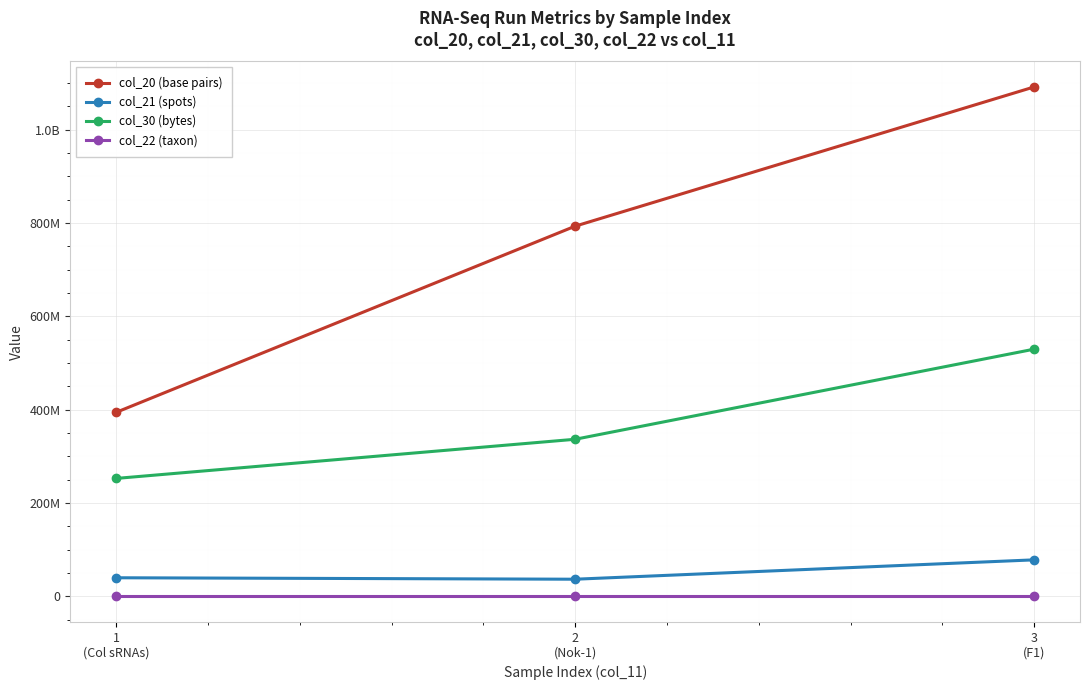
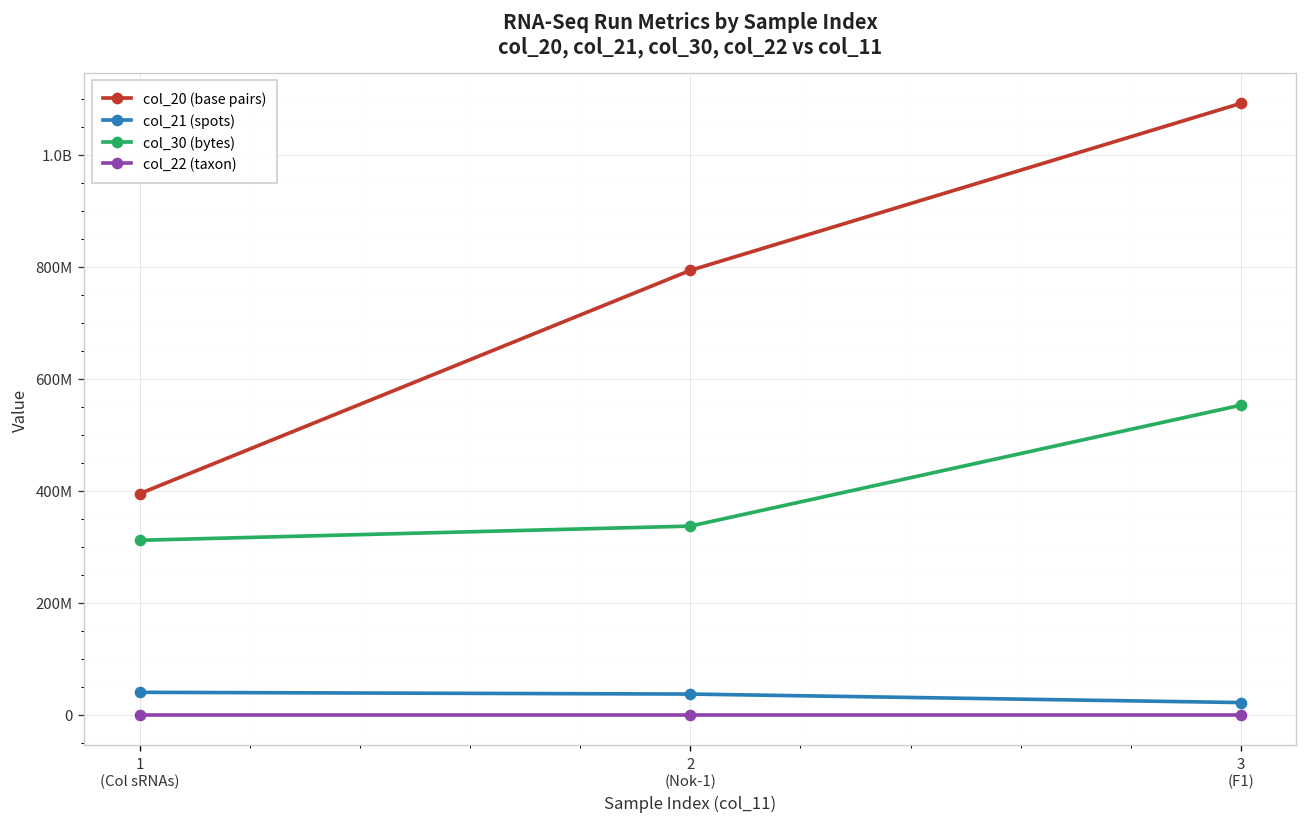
col_30 (bytes), 1 (Col sRNAs): 250000000 -> 310000000
col_21 (spots), 3 (F1): 80000000 -> 20000000
col_30 (bytes), 3 (F1): 530000000 -> 550000000
